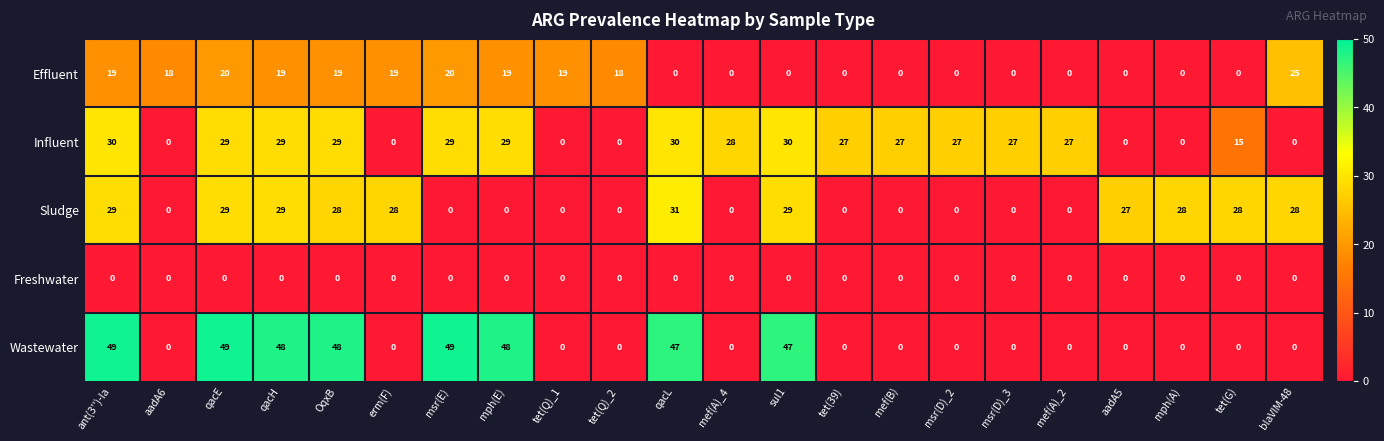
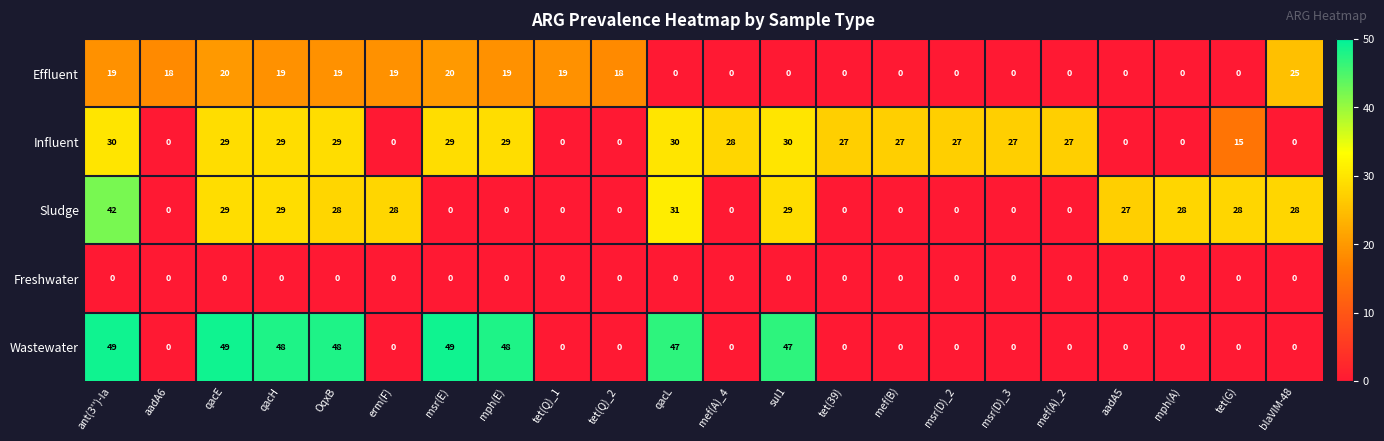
Sludge, ant(3'')-Ia: 29 -> 42
